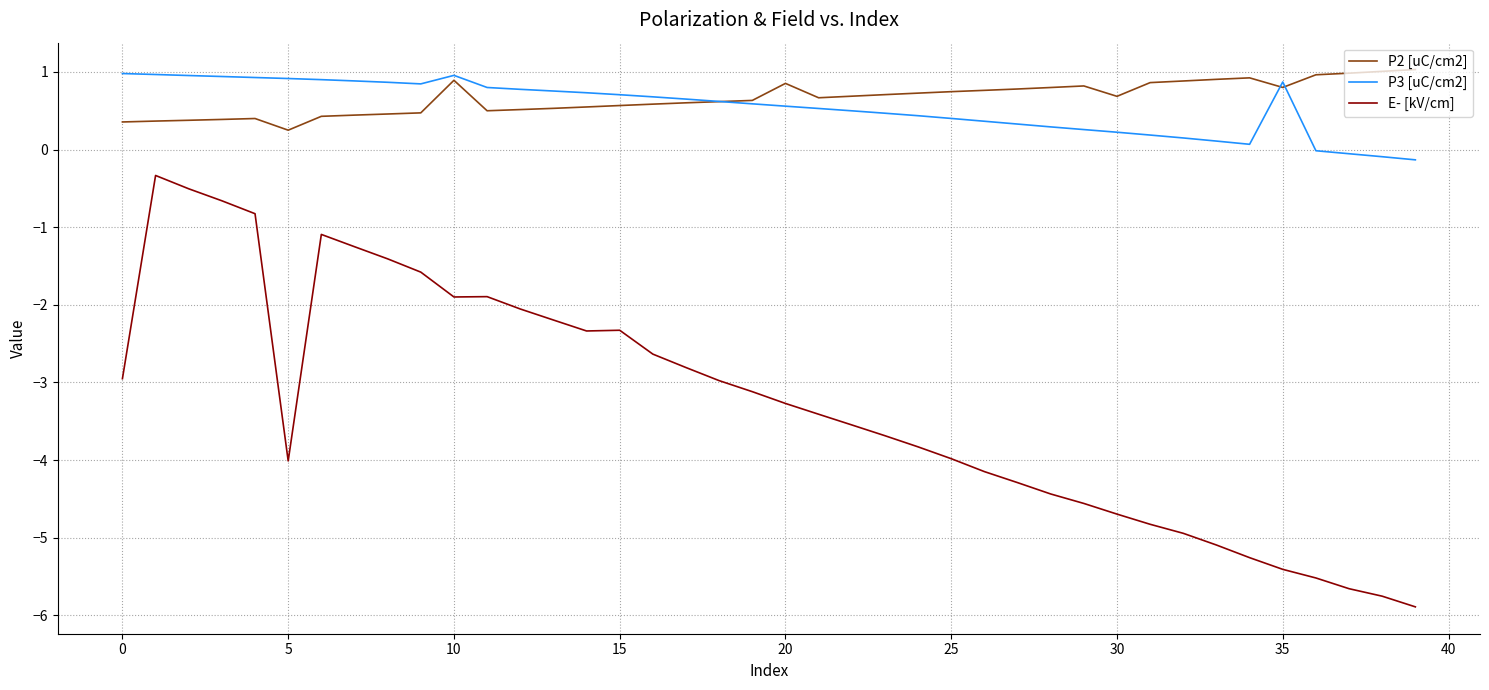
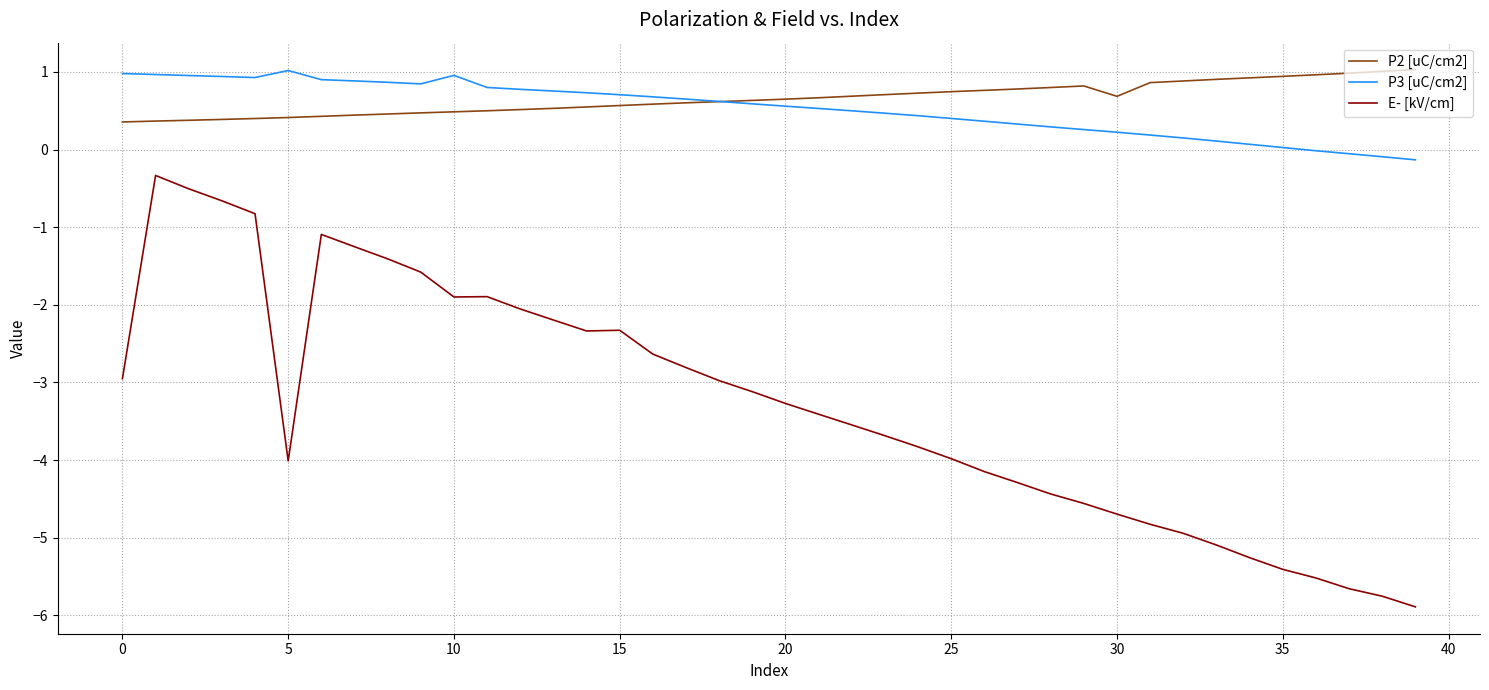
P2 [uC/cm2], 5: 0.2 -> 0.4
P3 [uC/cm2], 5: 0.9 -> 1.0
P2 [uC/cm2], 10: 0.9 -> 0.5
P2 [uC/cm2], 20: 0.9 -> 0.6
P2 [uC/cm2], 35: 0.8 -> 0.9
P3 [uC/cm2], 35: 0.9 -> 0.0
